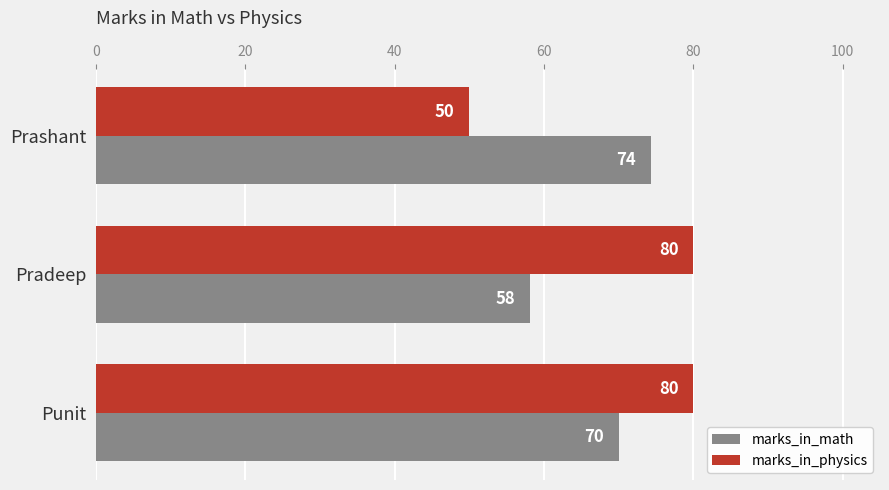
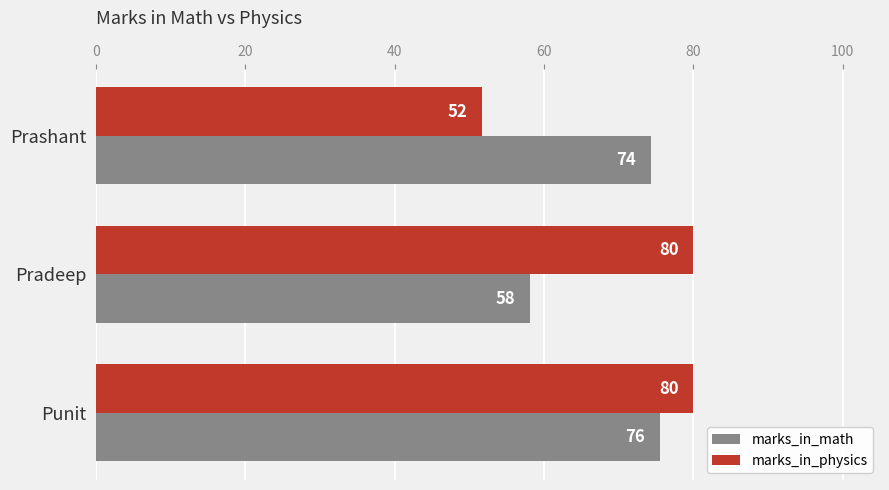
marks_in_physics, Prashant: 50 -> 52
marks_in_math, Punit: 70 -> 76
